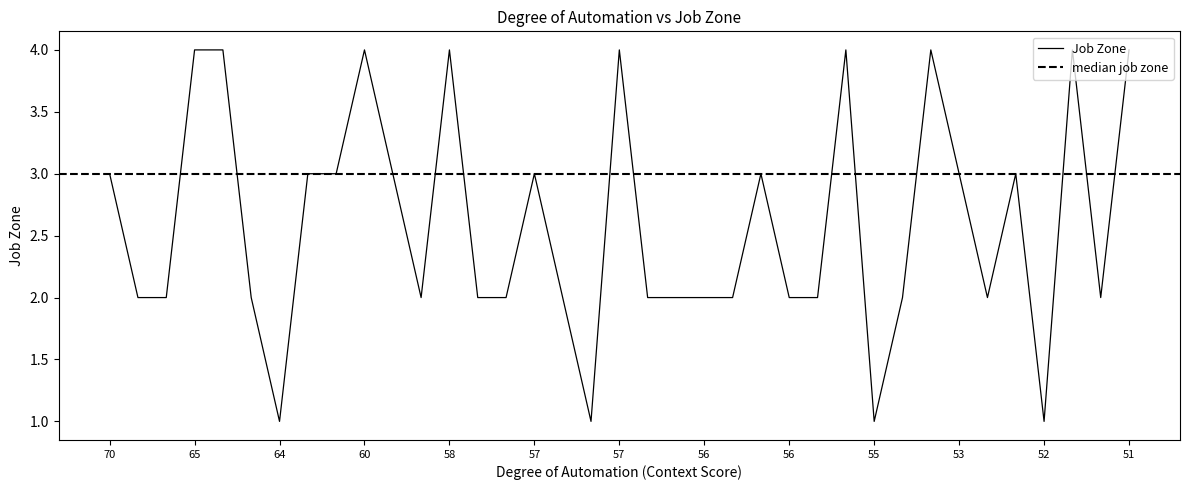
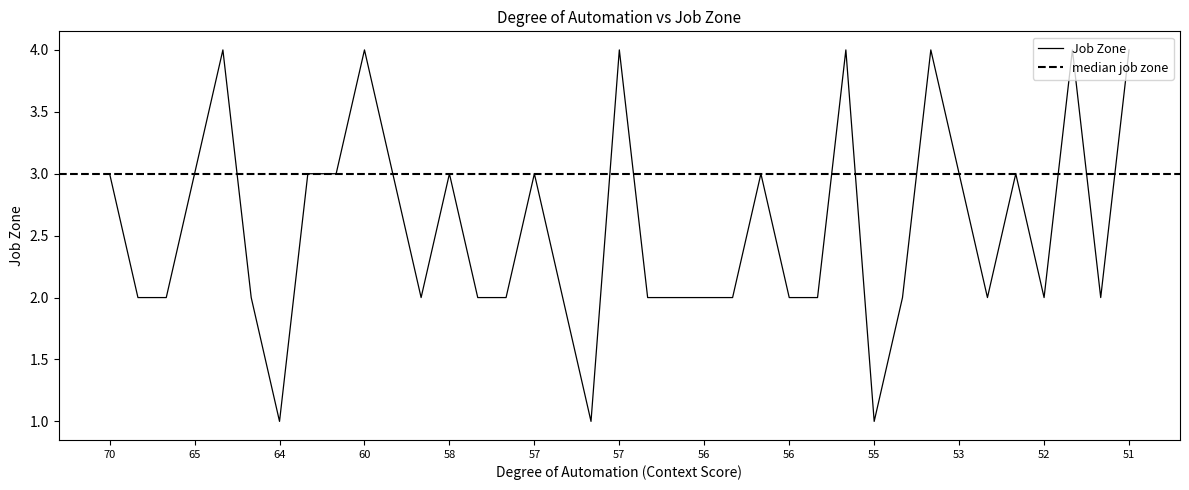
65: 4 -> 3
58: 4 -> 3
52: 1 -> 2
